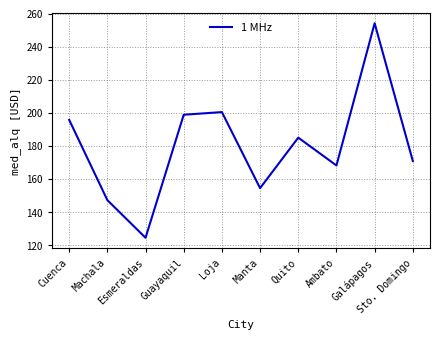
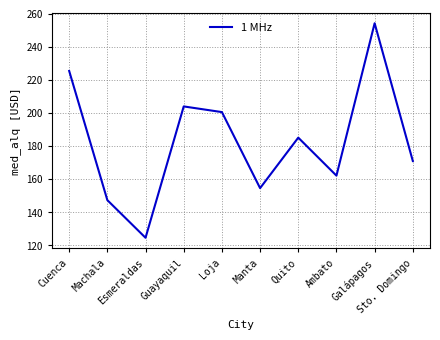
Cuenca: 196 -> 225
Guayaquil: 199 -> 204
Ambato: 168 -> 162
